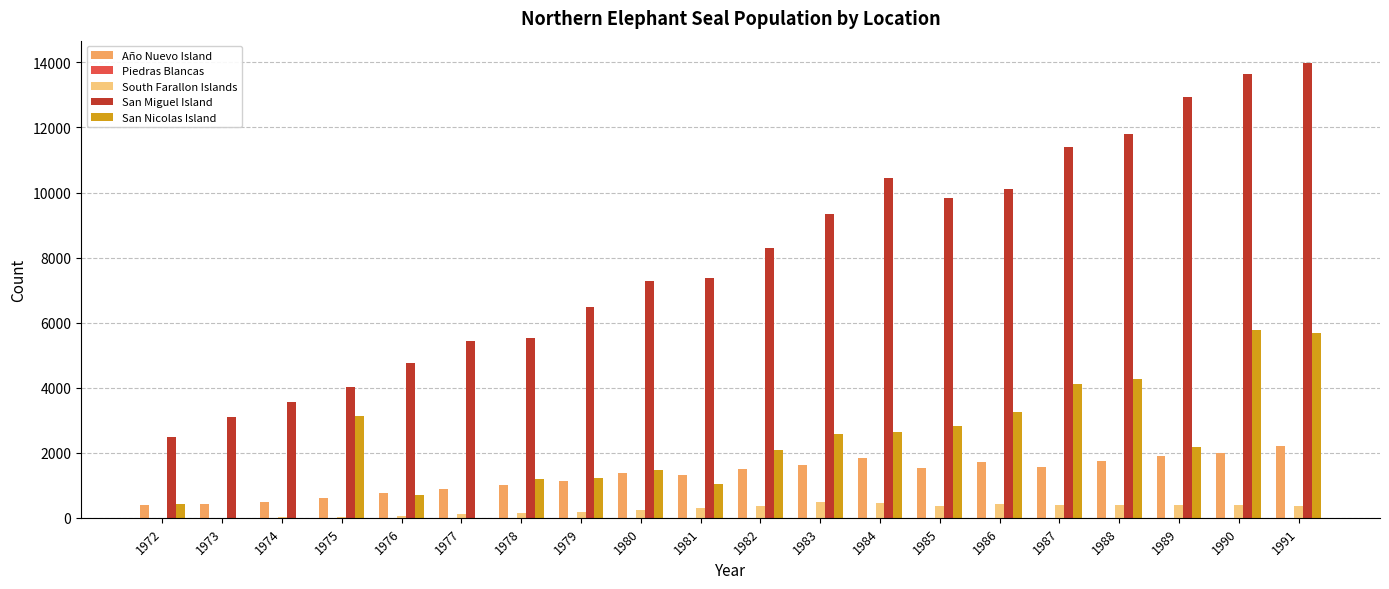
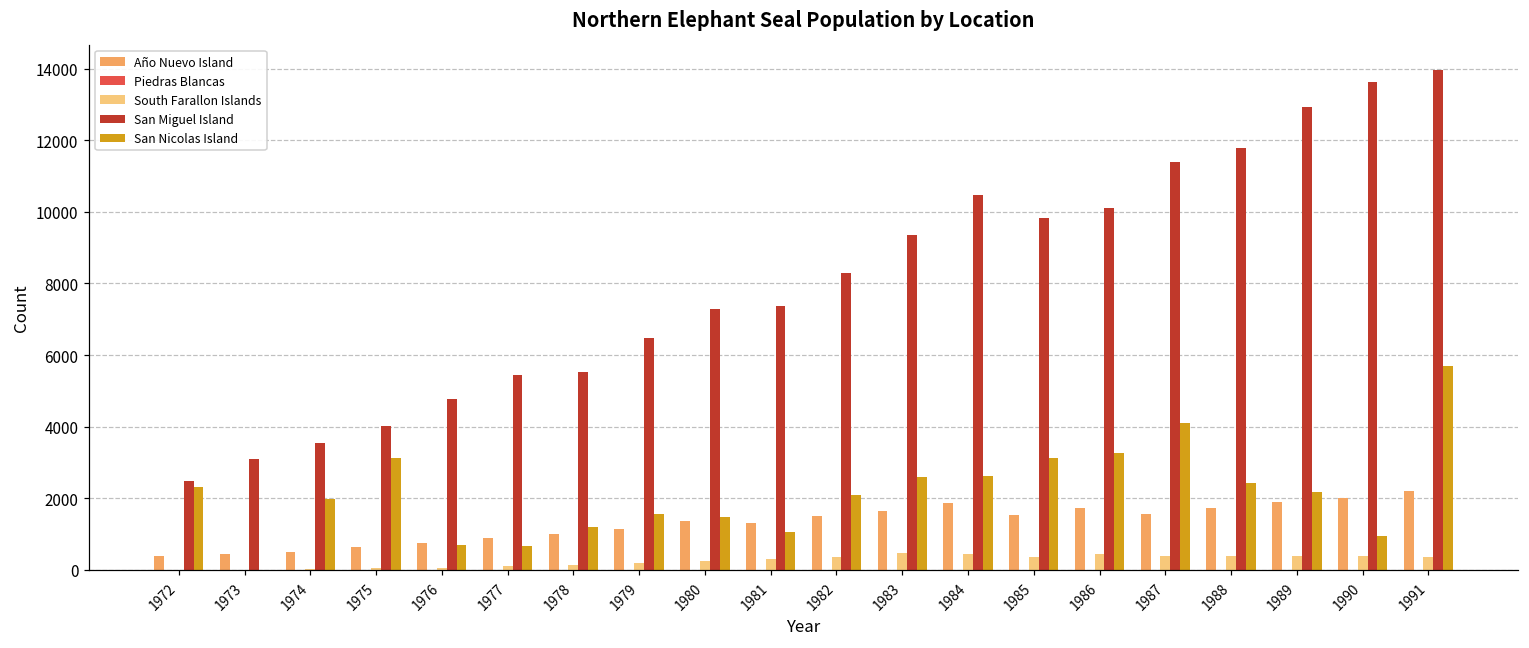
San Nicolas Island, 1972: 400 -> 2300
San Nicolas Island, 1974: 0 -> 2000
San Nicolas Island, 1977: 0 -> 700
San Nicolas Island, 1979: 1200 -> 1500
San Nicolas Island, 1985: 2800 -> 3100
San Nicolas Island, 1988: 4300 -> 2400
San Nicolas Island, 1990: 5800 -> 1000
